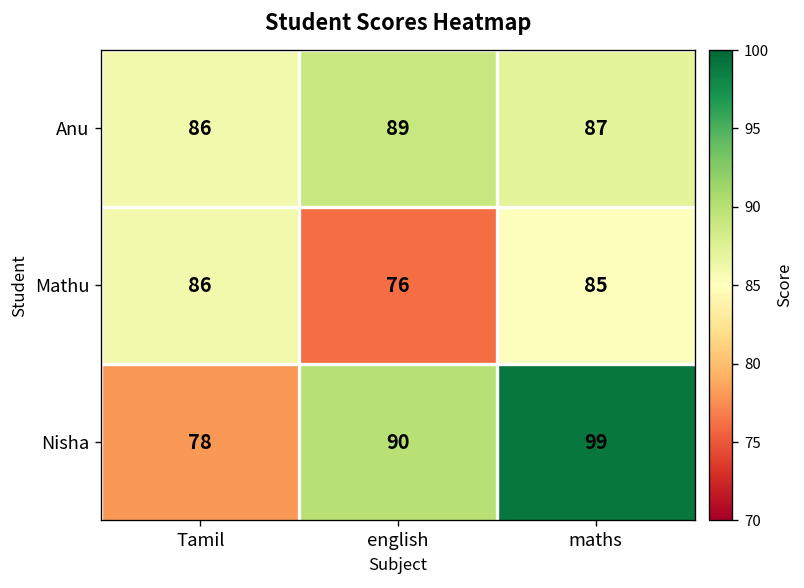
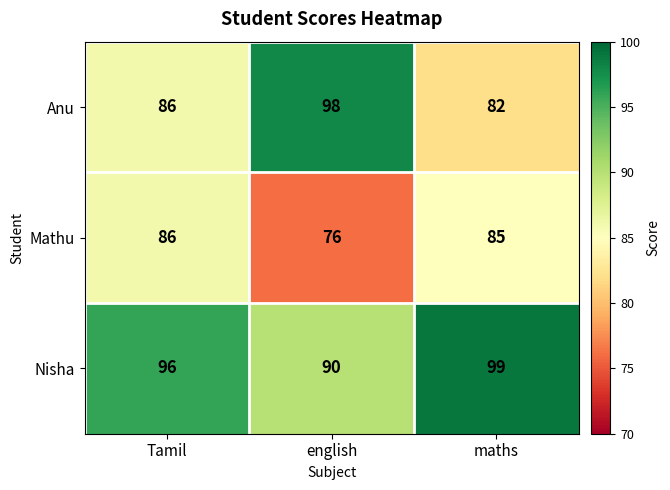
Anu, english: 89 -> 98
Anu, maths: 87 -> 82
Nisha, Tamil: 78 -> 96
